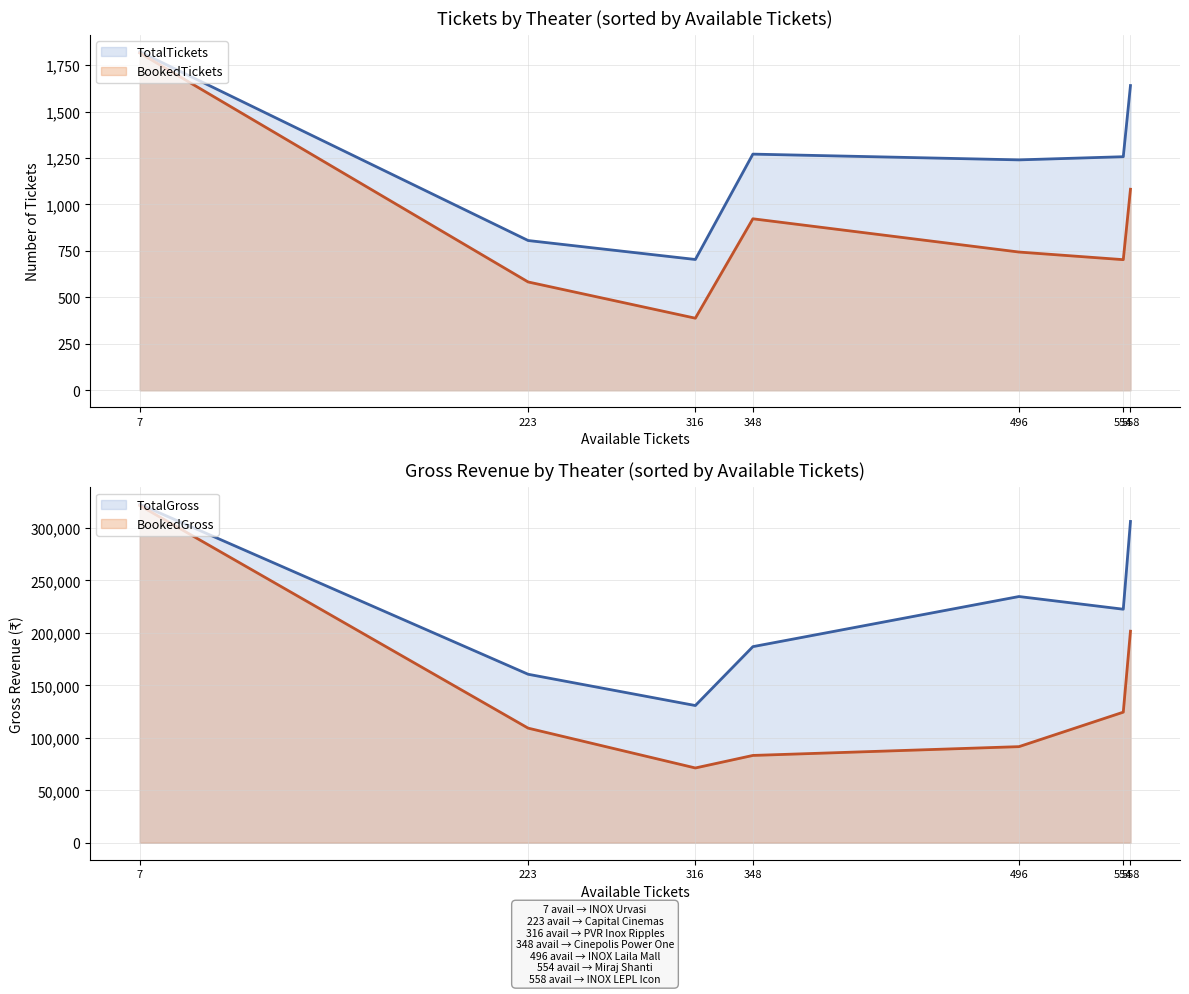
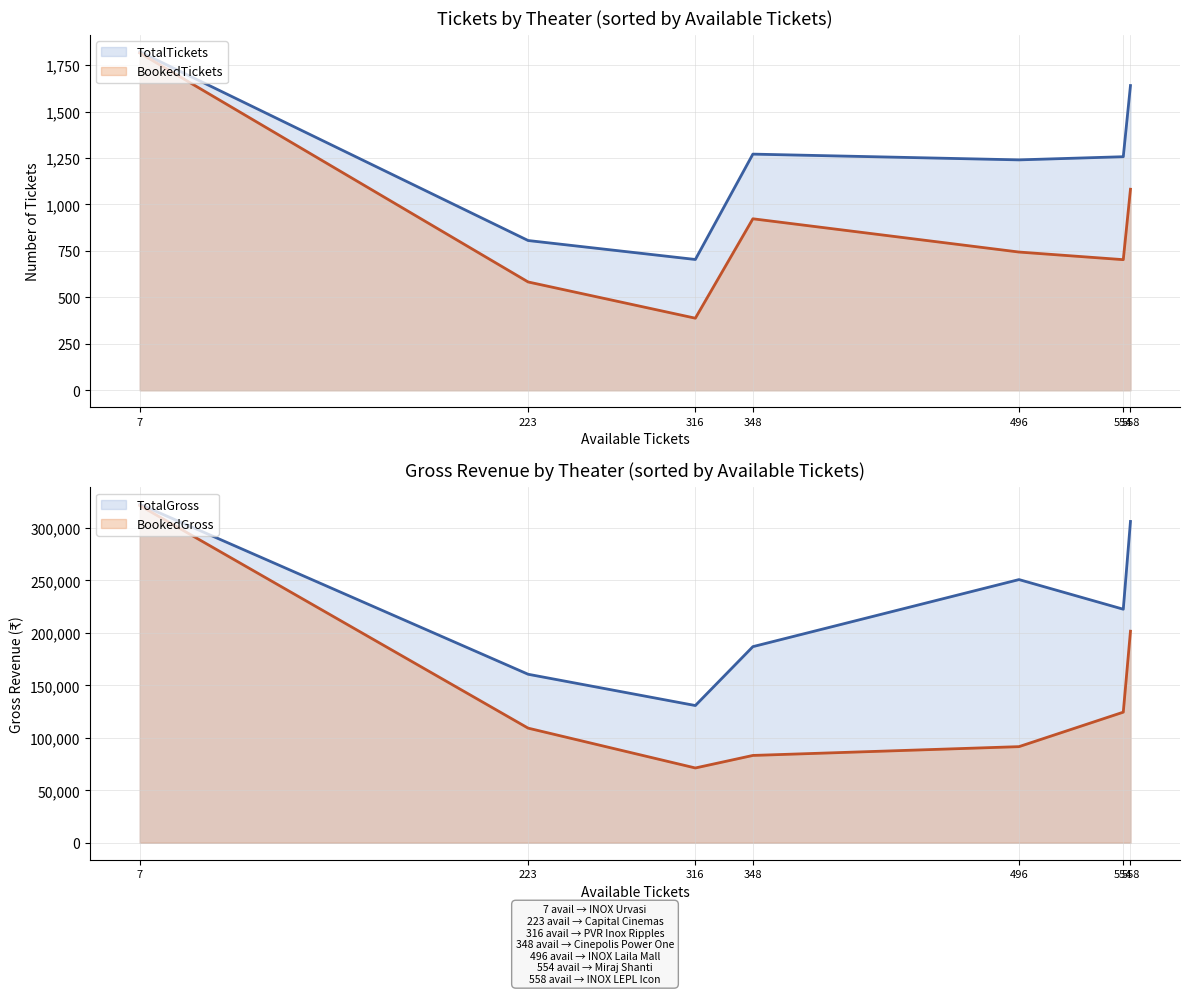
Gross Revenue by Theater (sorted by Available Tickets), TotalGross, 496: 235,000 -> 251,000
